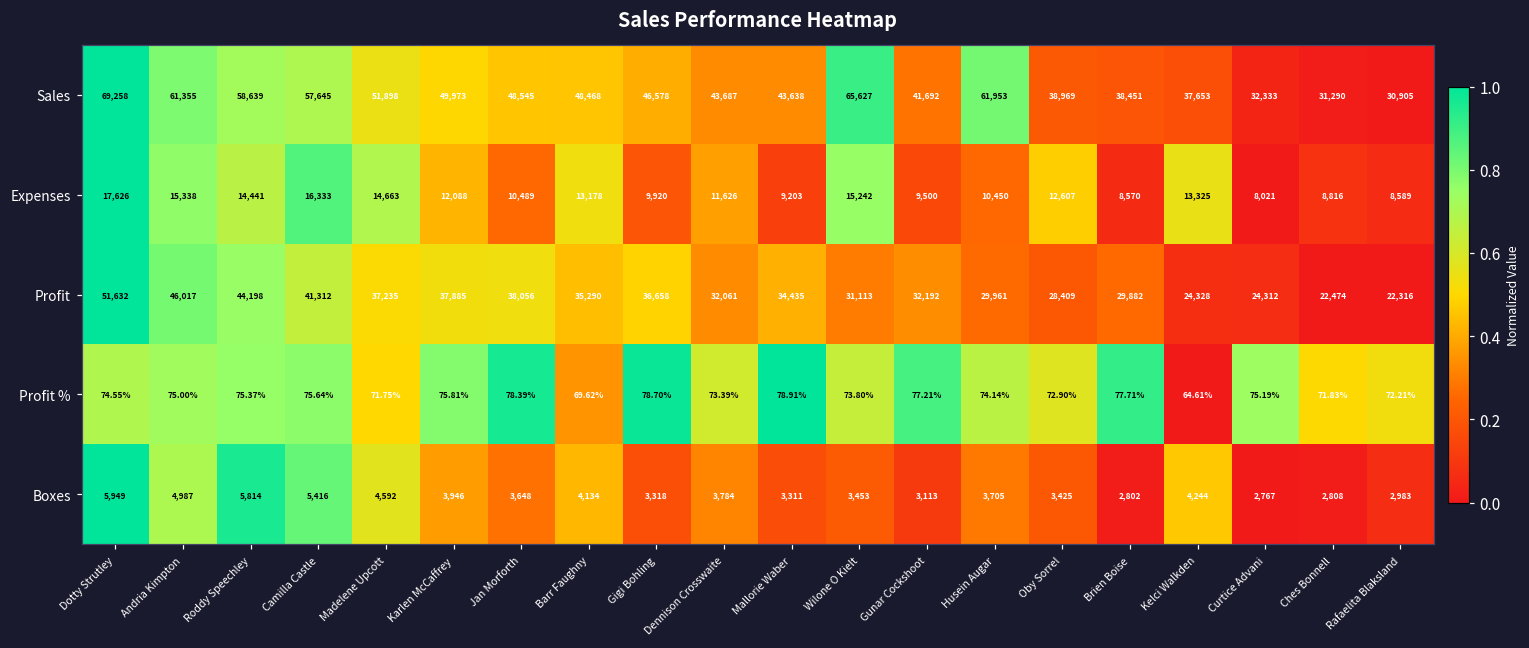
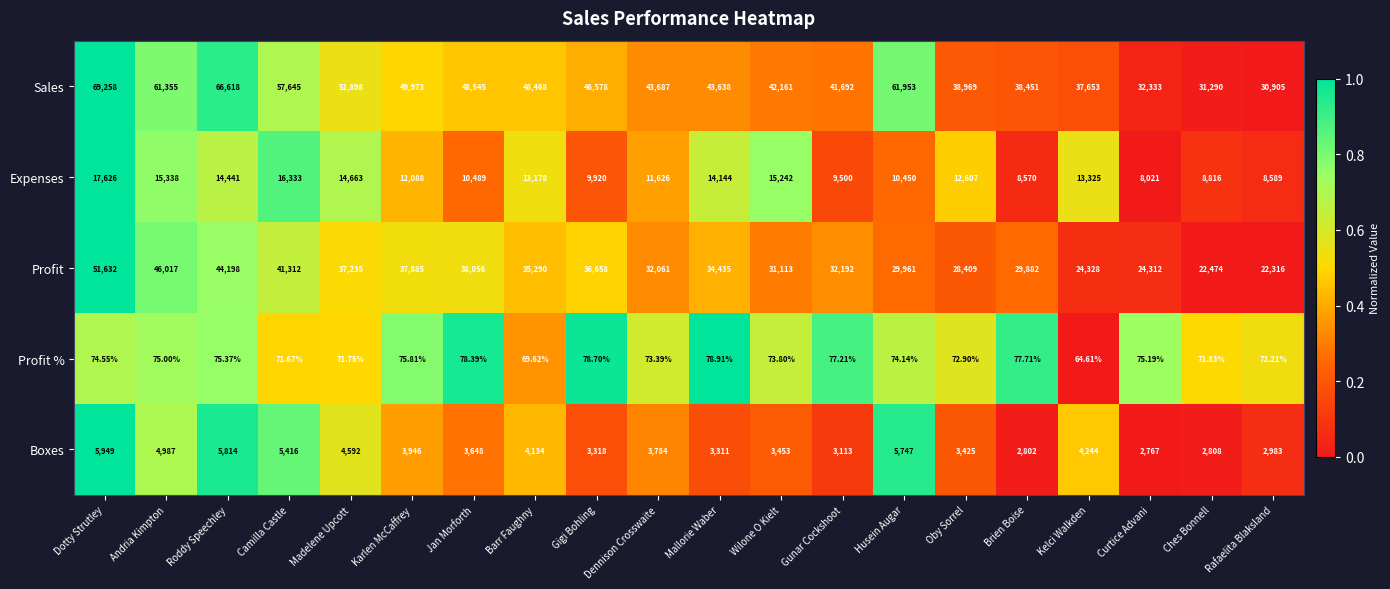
Sales, Roddy Speechley: 58,639 -> 66,618
Sales, Wilone O Kielt: 65,627 -> 42,161
Expenses, Mallorie Waber: 9,203 -> 14,144
Profit %, Camilla Castle: 75.64% -> 71.67%
Boxes, Husein Augar: 3,705 -> 5,747
